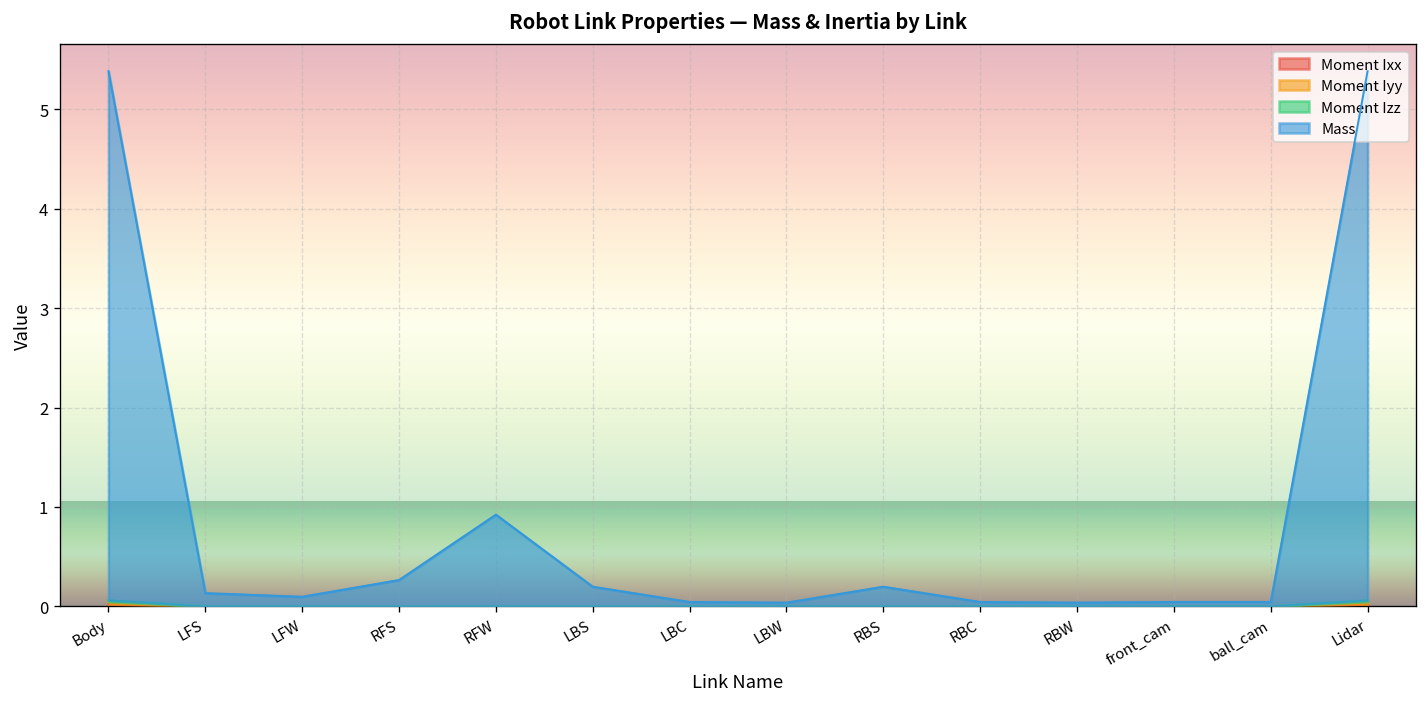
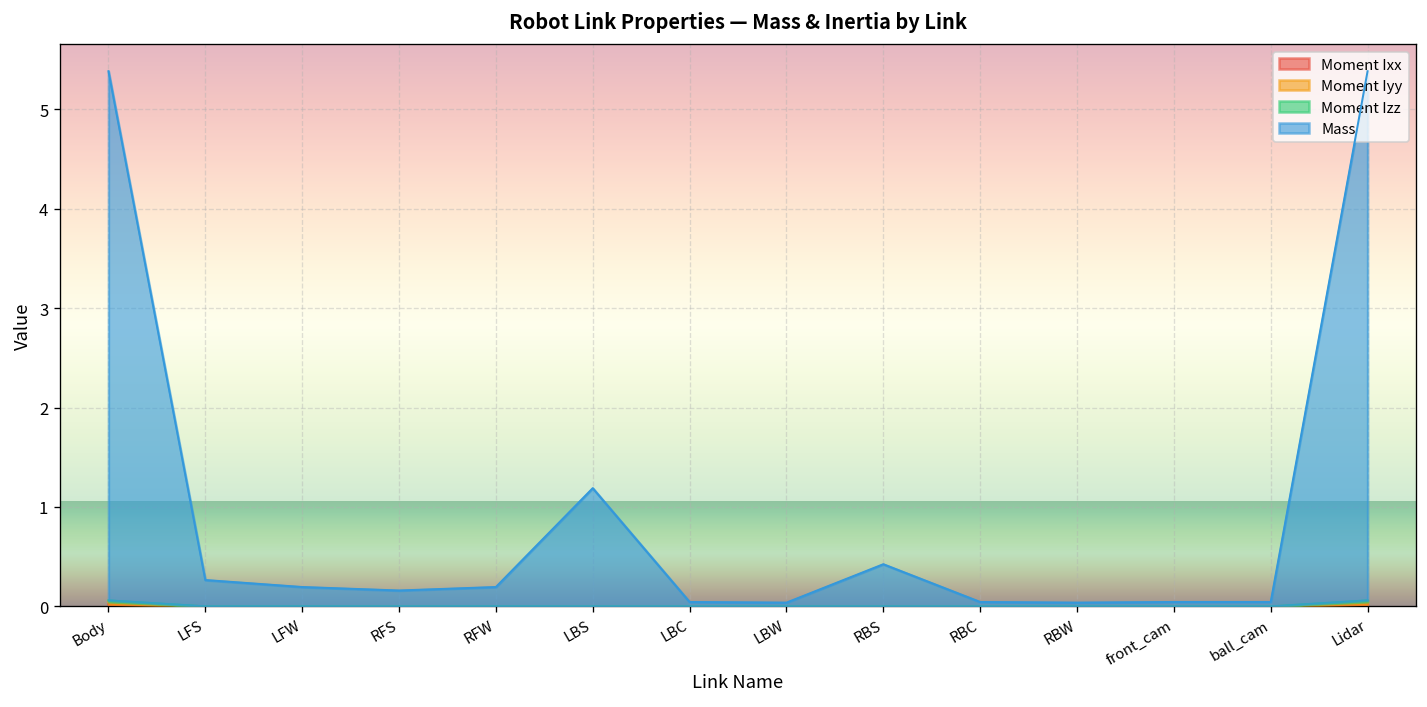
Mass, LFS: 0.1 -> 0.3
Mass, LFW: 0.1 -> 0.2
Mass, RFS: 0.3 -> 0.2
Mass, RFW: 0.9 -> 0.2
Mass, LBS: 0.2 -> 1.2
Mass, RBS: 0.2 -> 0.4
